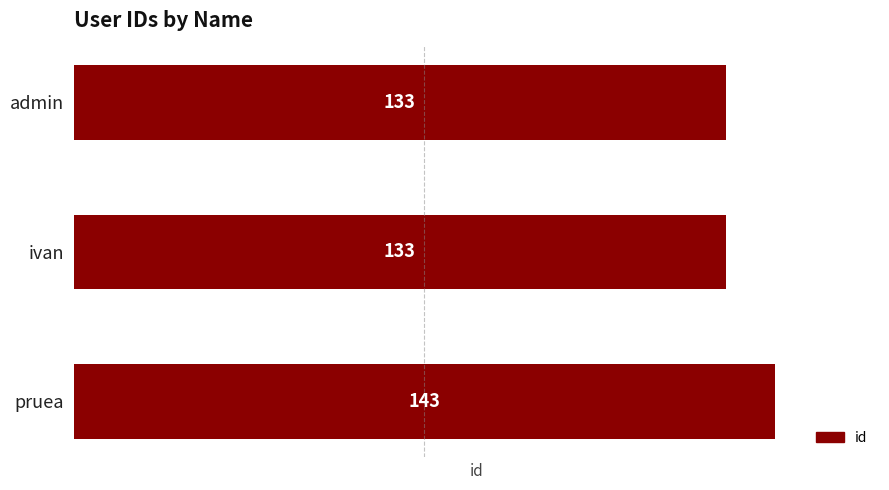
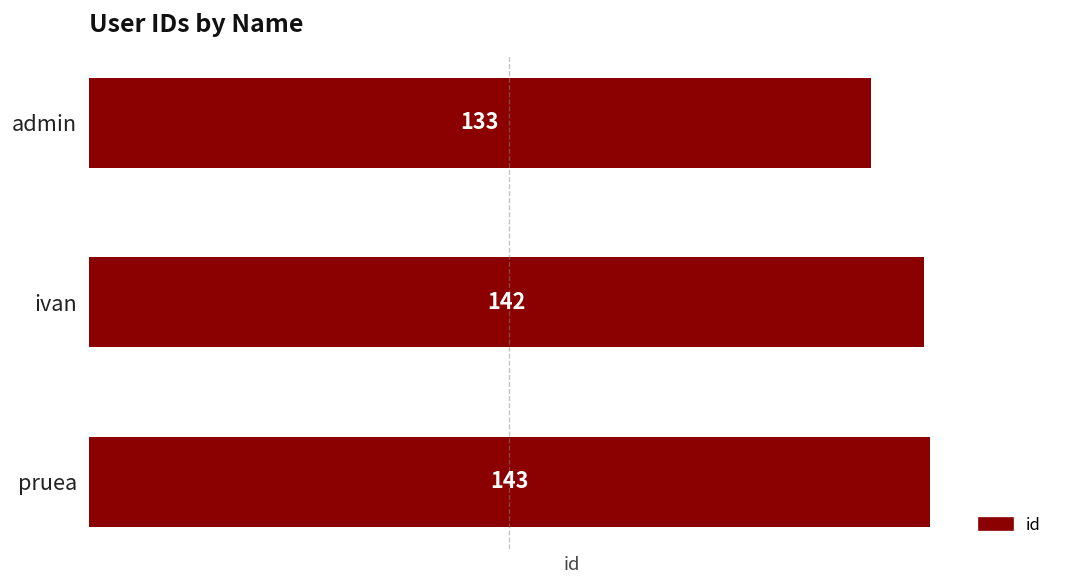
ivan: 133 -> 142
